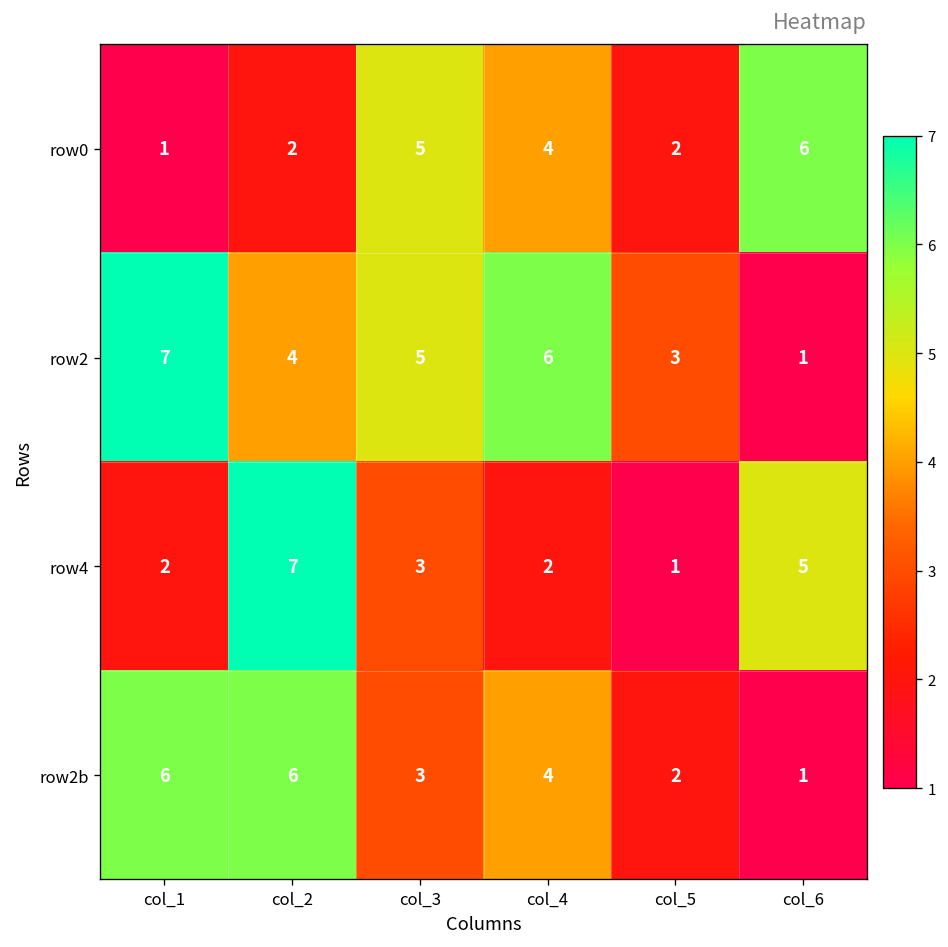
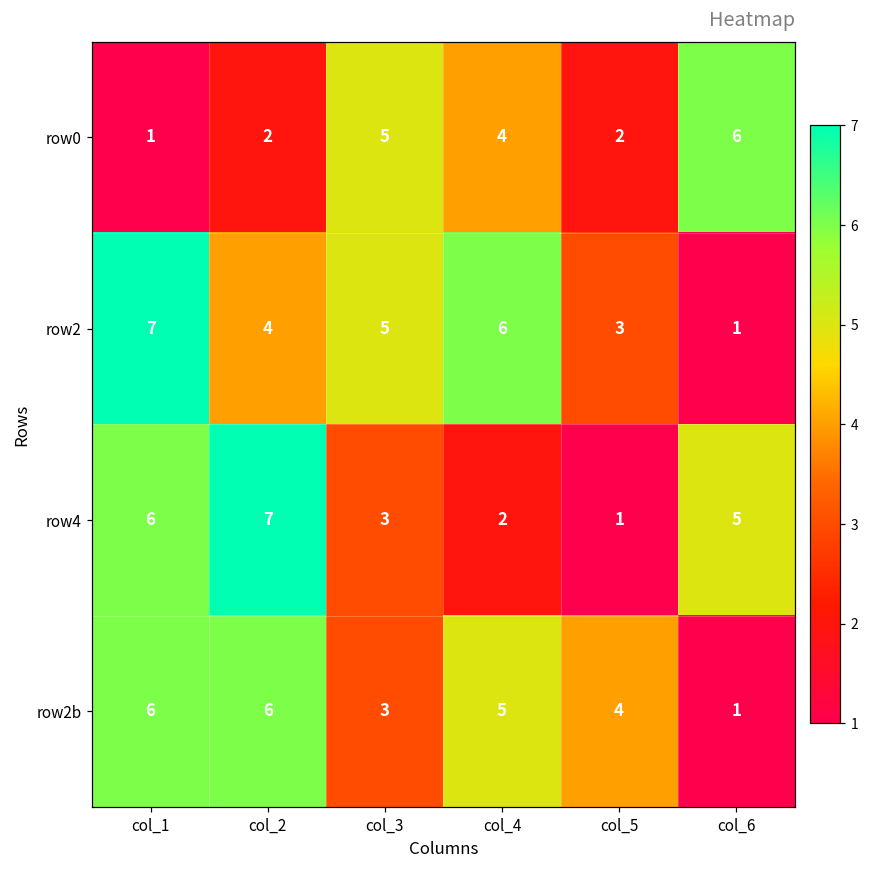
row4, col_1: 2 -> 6
row2b, col_4: 4 -> 5
row2b, col_5: 2 -> 4
